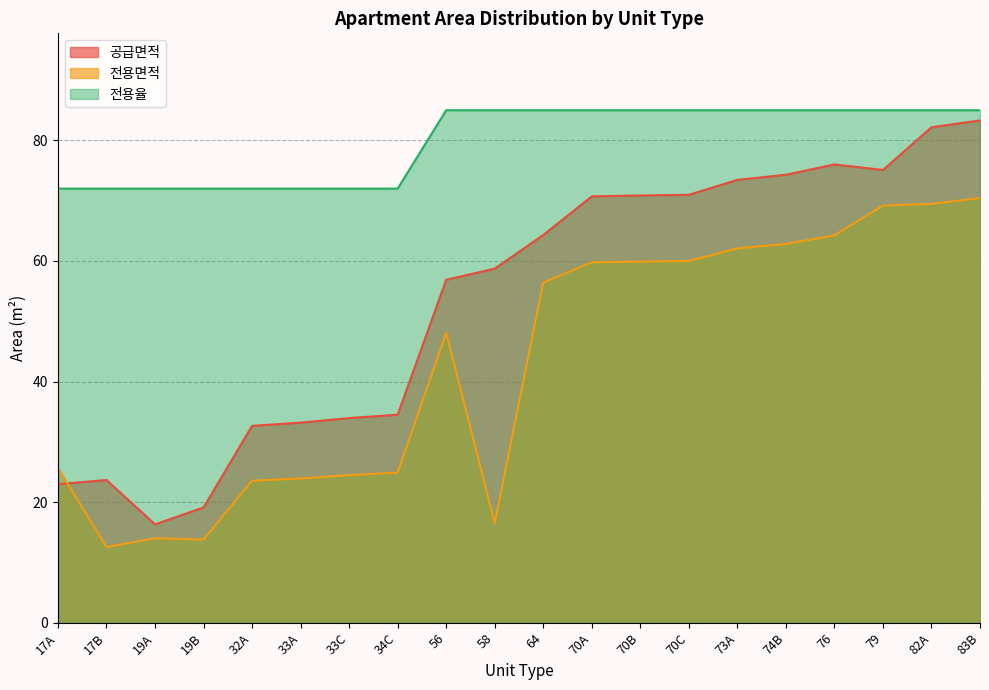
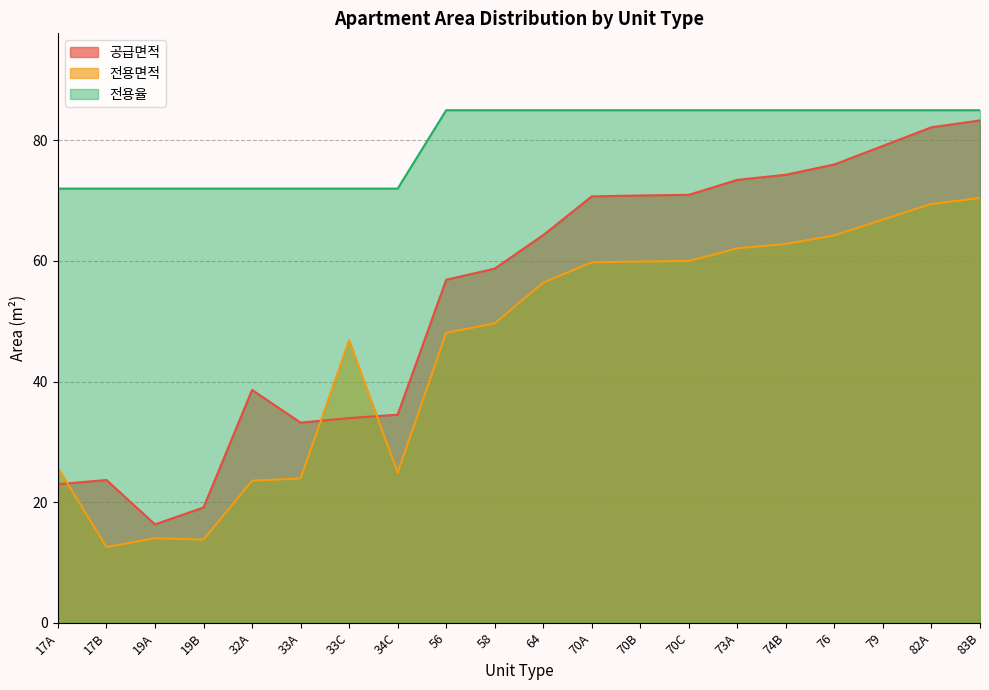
공급면적, 32A: 33 -> 39
전용면적, 33C: 24 -> 47
전용면적, 58: 17 -> 50
공급면적, 79: 75 -> 79
전용면적, 79: 69 -> 67
